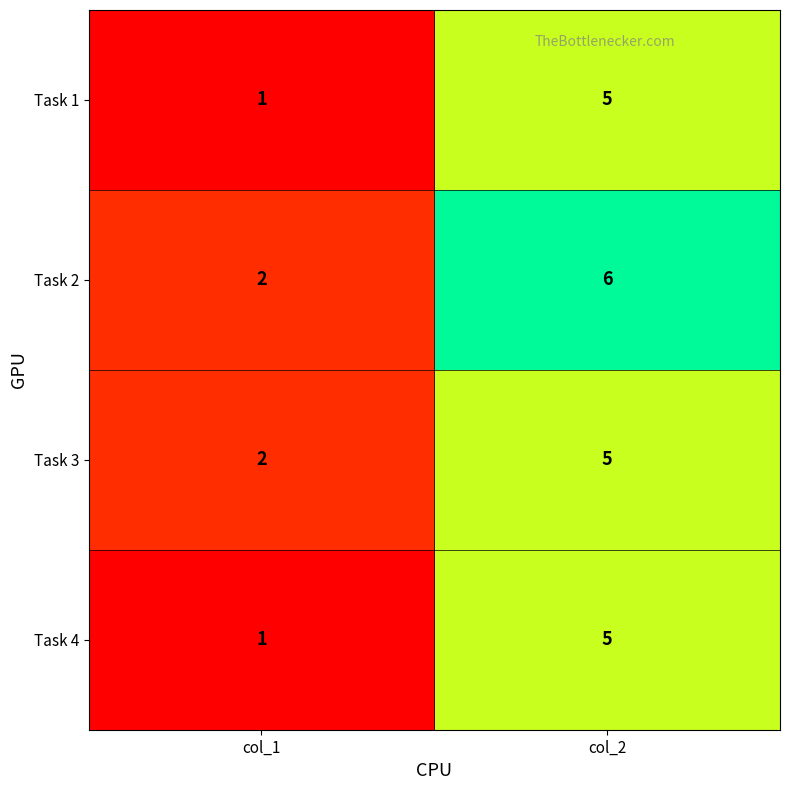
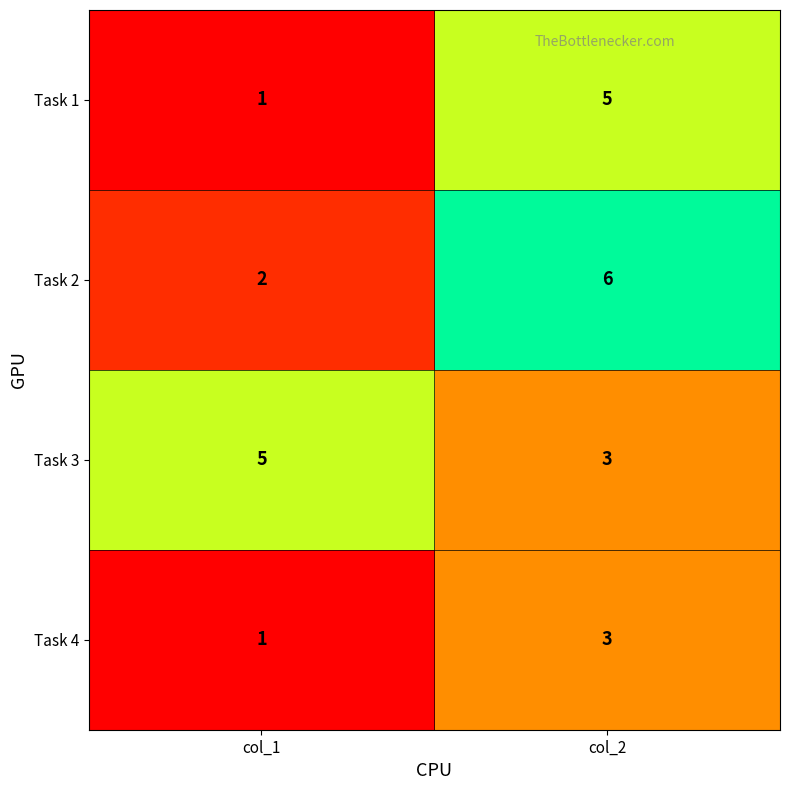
Task 3, col_1: 2 -> 5
Task 3, col_2: 5 -> 3
Task 4, col_2: 5 -> 3
